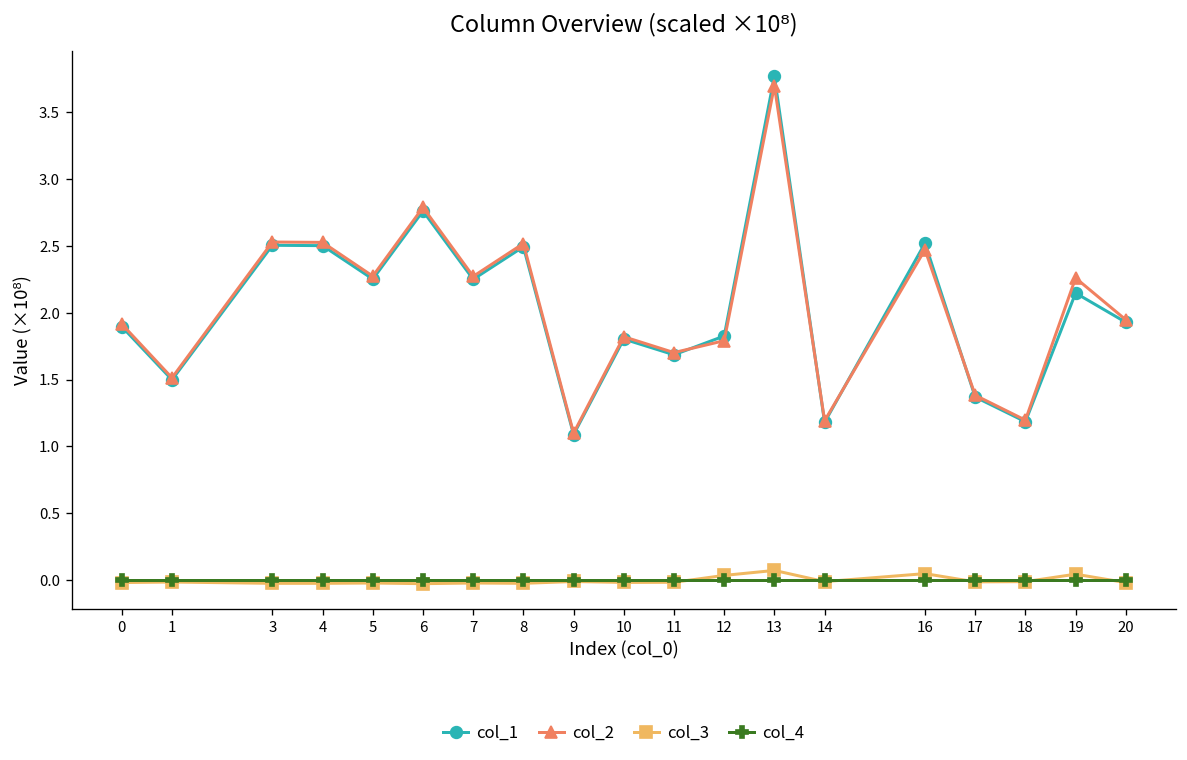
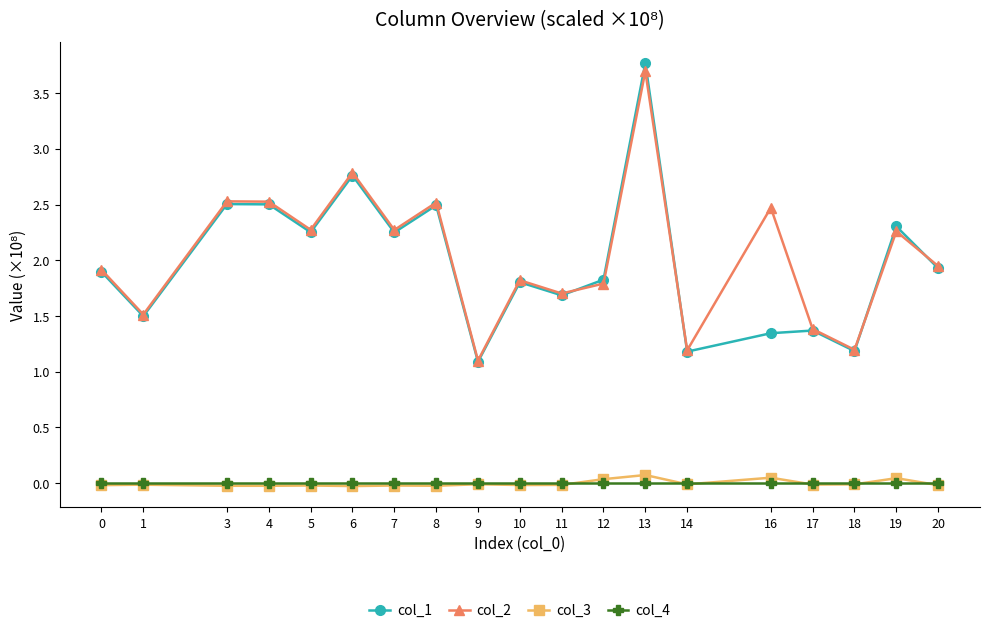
col_1, 16: 2.52 -> 1.34
col_1, 19: 2.15 -> 2.30
